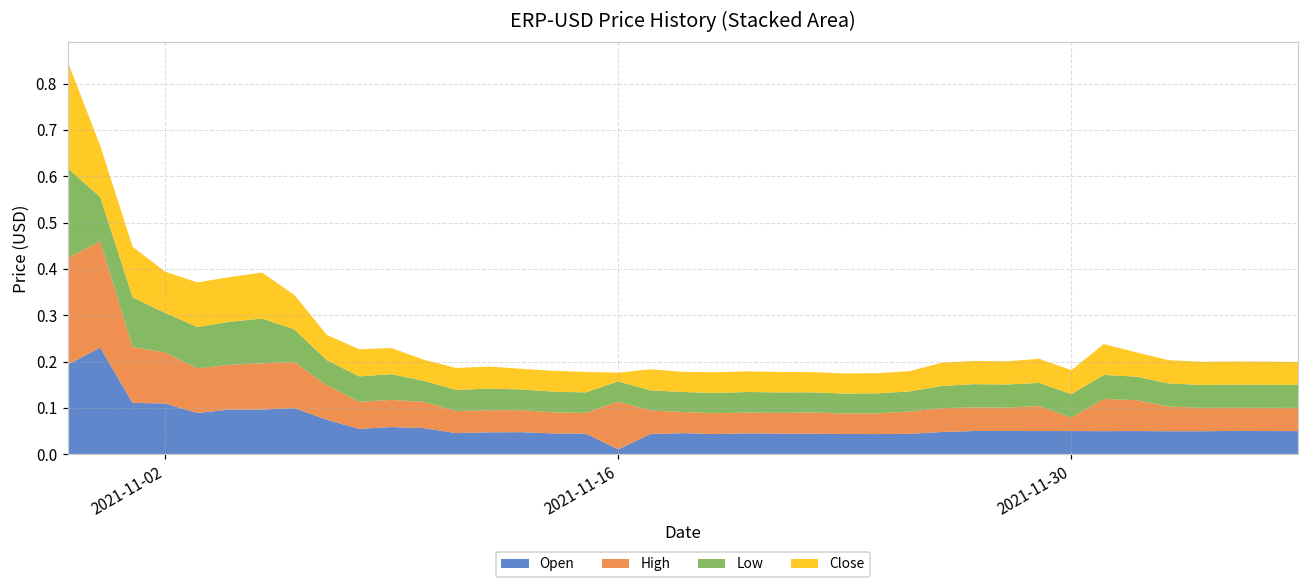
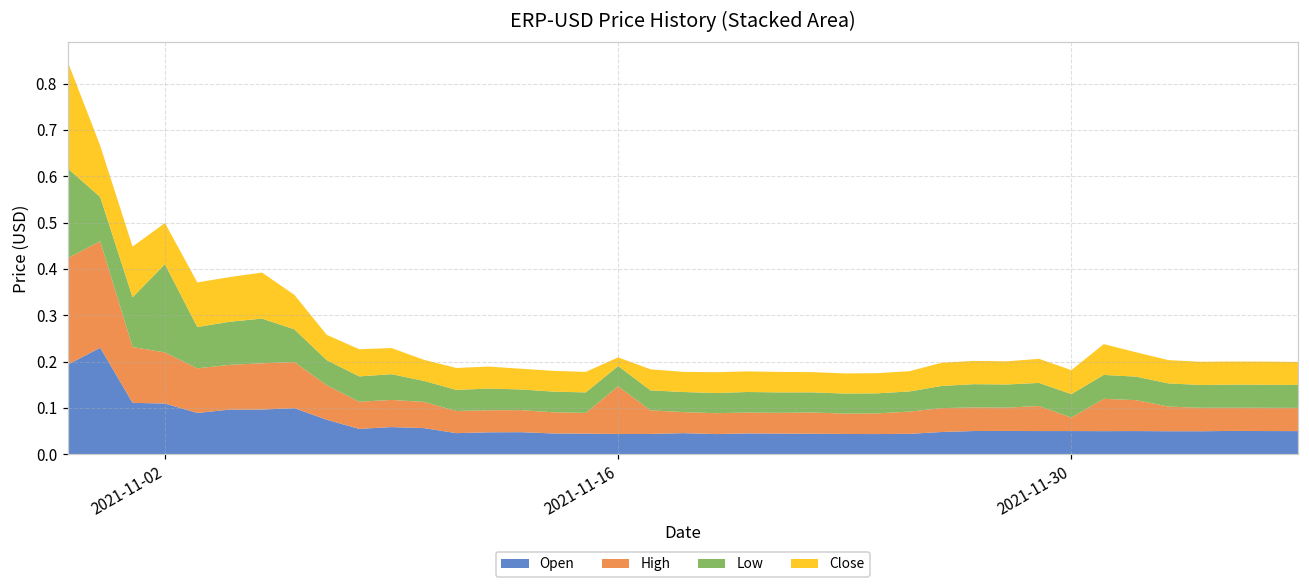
Low, 2021-11-02: 0.09 -> 0.19
Open, 2021-11-16: 0.01 -> 0.04
